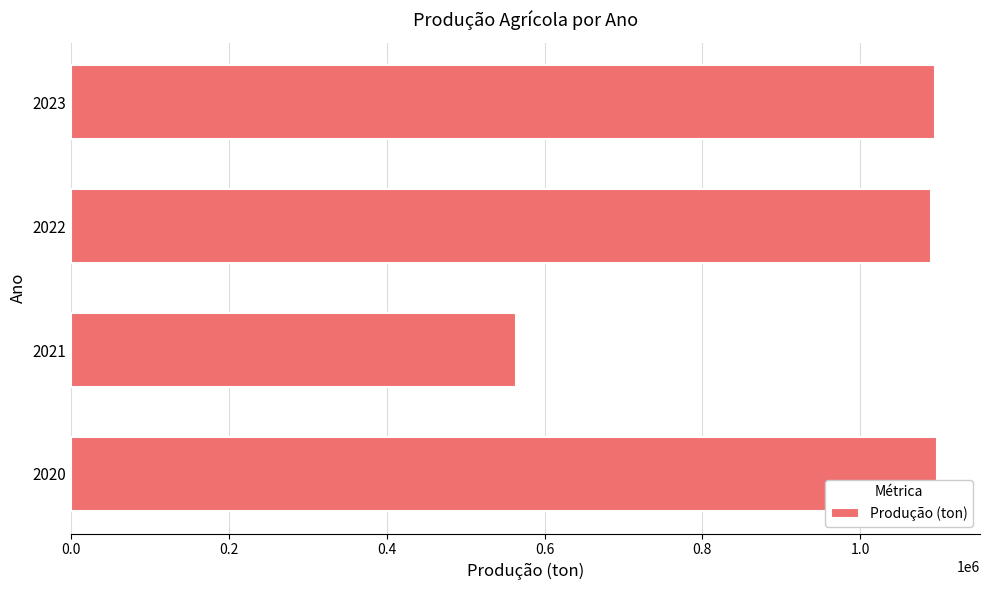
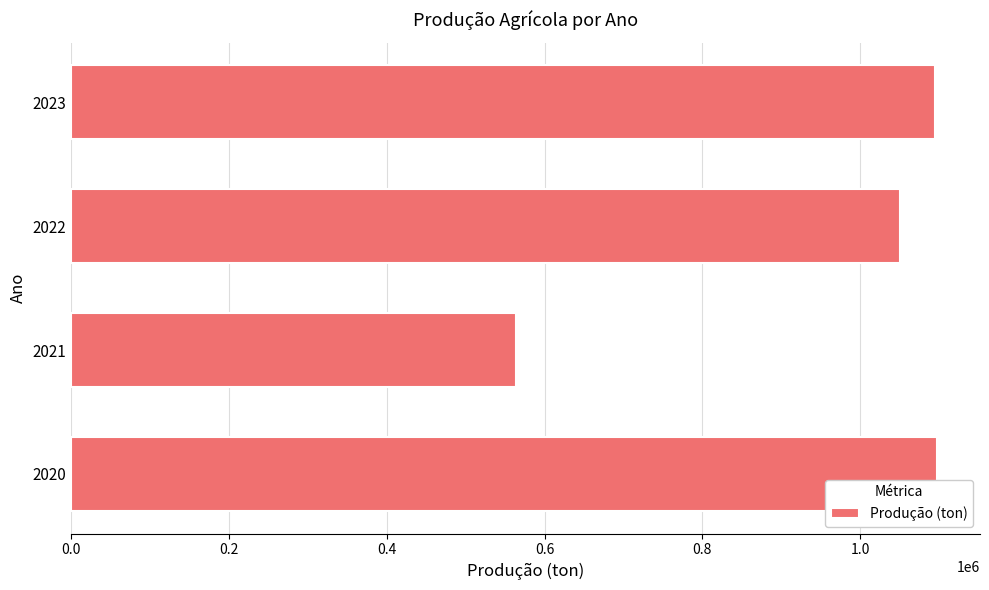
2022: 1090000 -> 1050000
